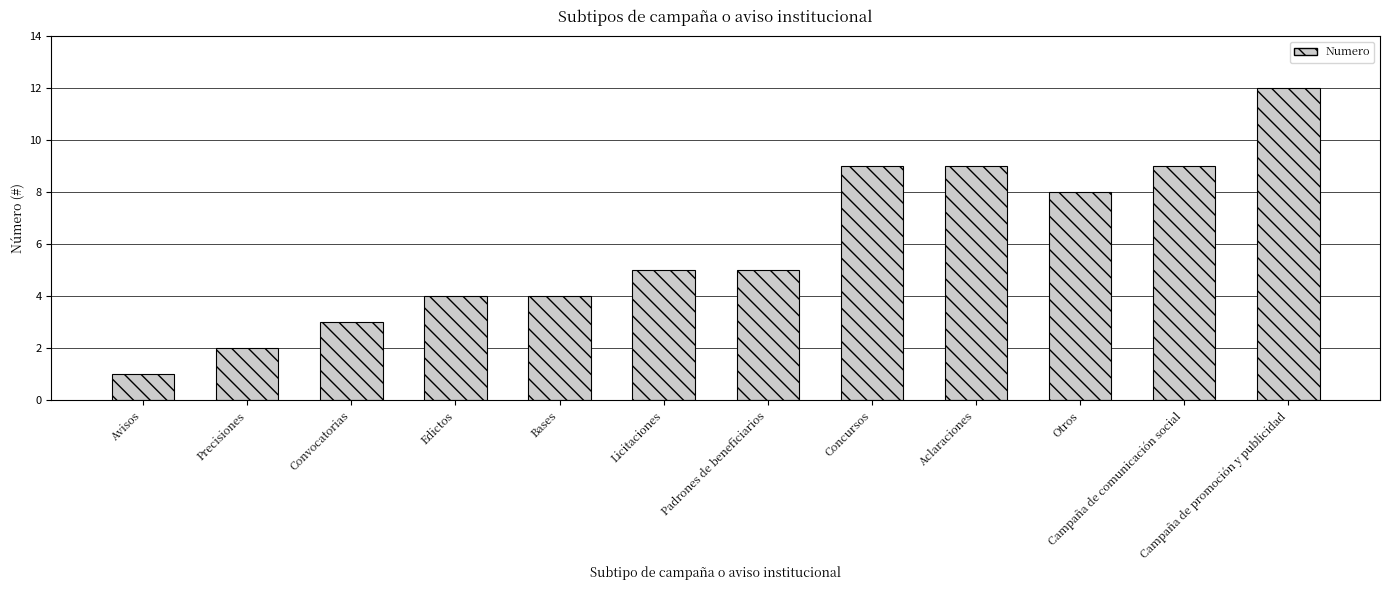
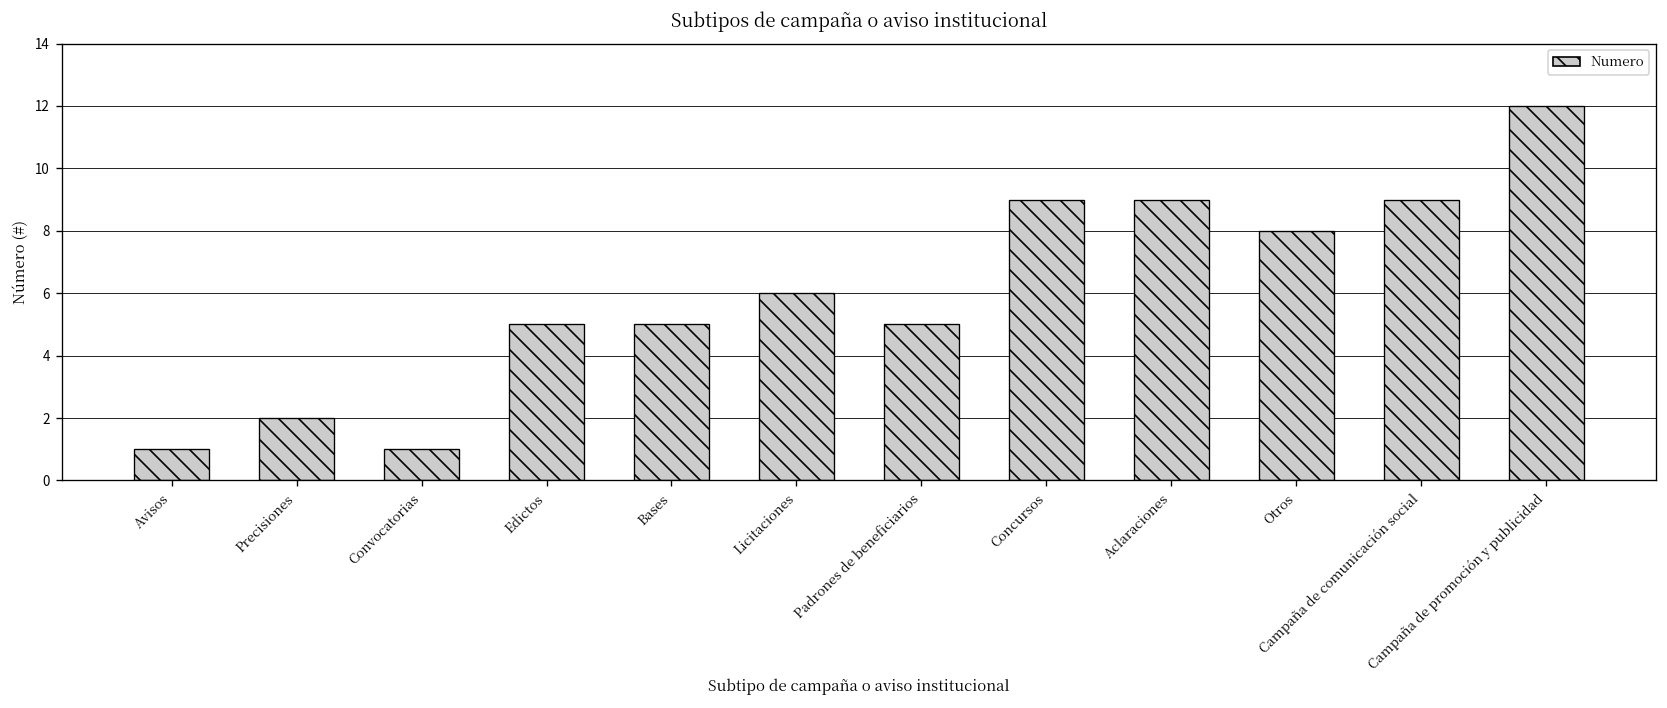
Convocatorias: 3 -> 1
Edictos: 4 -> 5
Bases: 4 -> 5
Licitaciones: 5 -> 6
